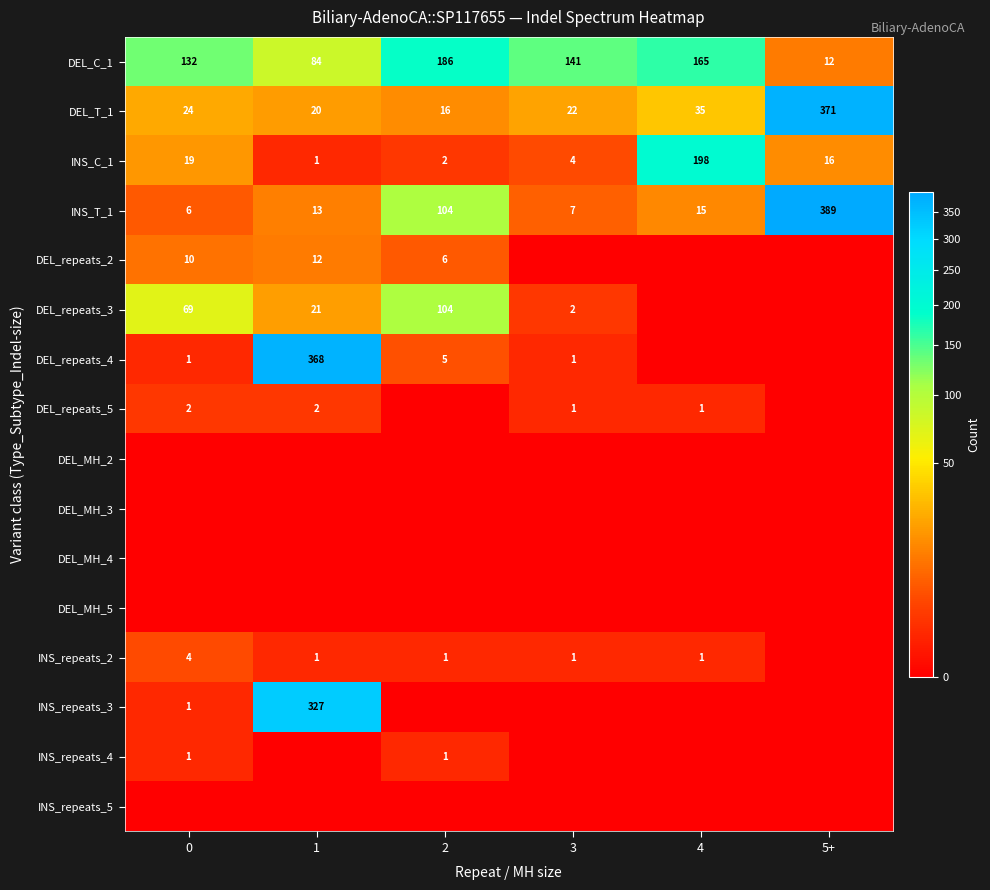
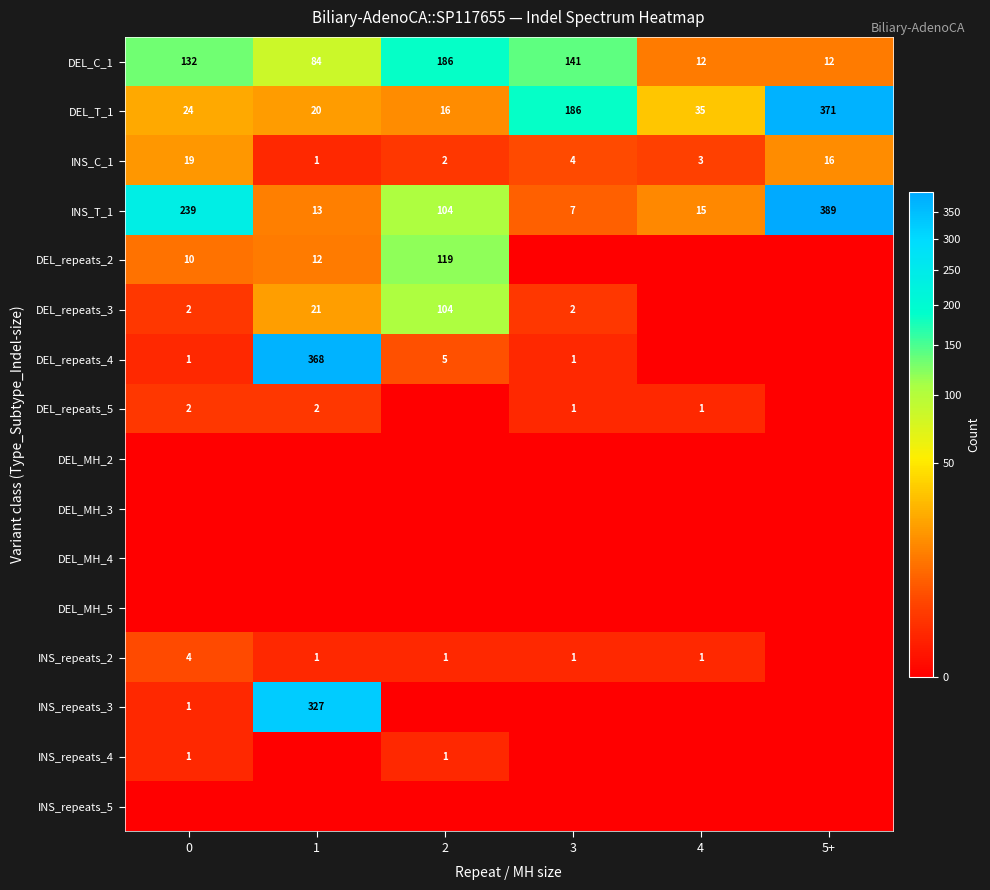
DEL_C_1, 4: 165 -> 12
DEL_T_1, 3: 22 -> 186
INS_C_1, 4: 198 -> 3
INS_T_1, 0: 6 -> 239
DEL_repeats_2, 2: 6 -> 119
DEL_repeats_3, 0: 69 -> 2
